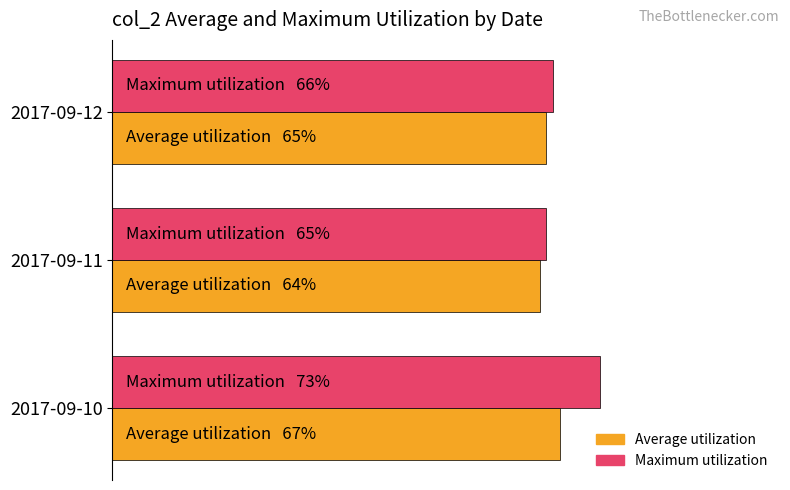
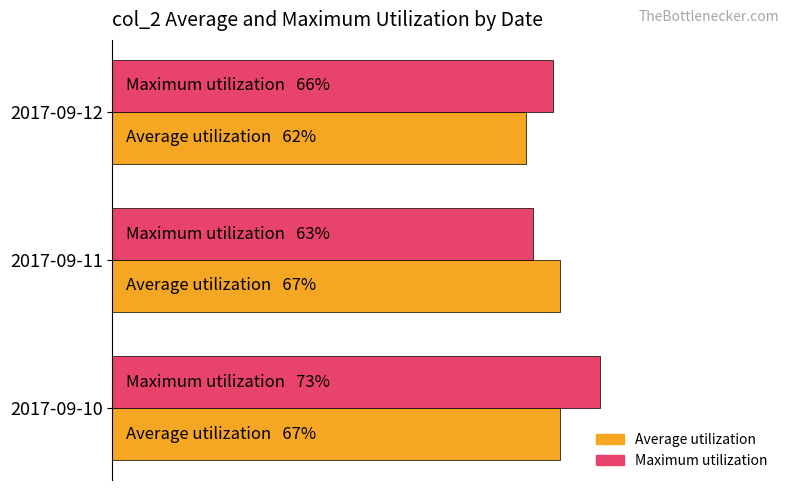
Average utilization, 2017-09-12: 65% -> 62%
Maximum utilization, 2017-09-11: 65% -> 63%
Average utilization, 2017-09-11: 64% -> 67%
